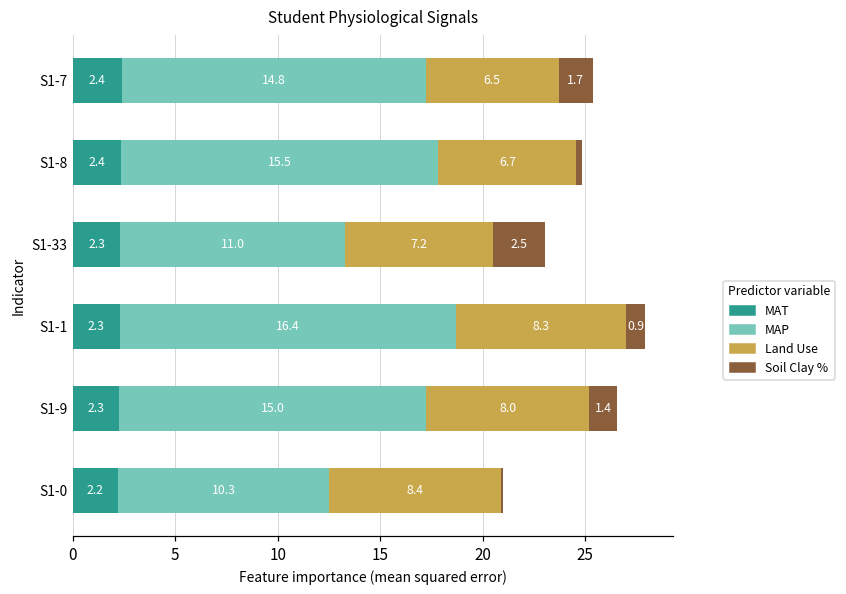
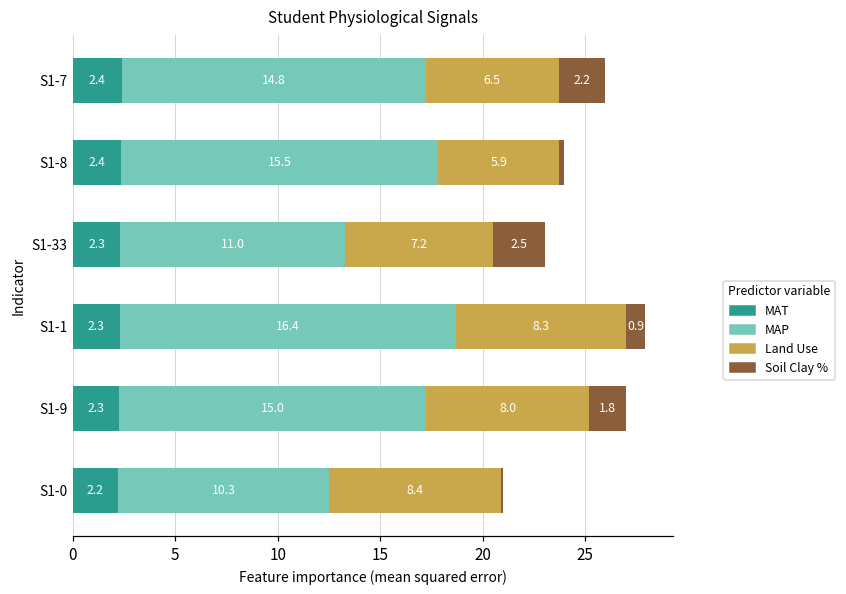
Soil Clay %, S1-7: 1.7 -> 2.2
Land Use, S1-8: 6.7 -> 5.9
Soil Clay %, S1-9: 1.4 -> 1.8
